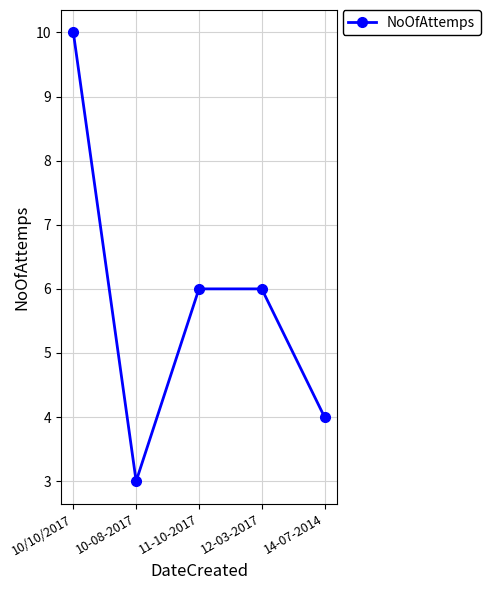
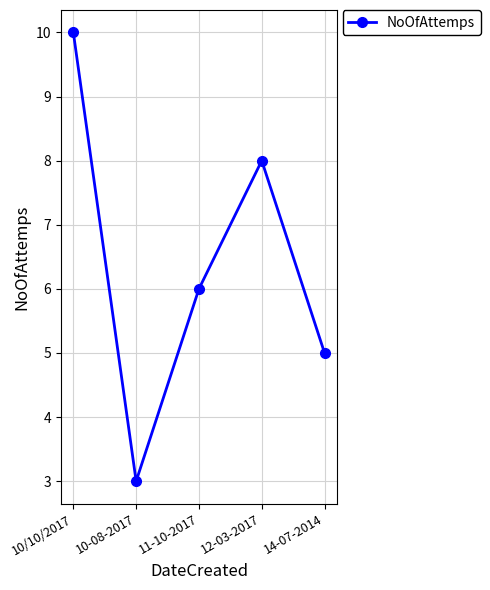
12-03-2017: 6 -> 8
14-07-2014: 4 -> 5
